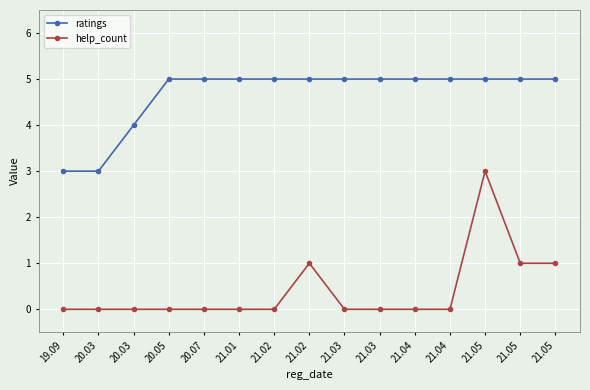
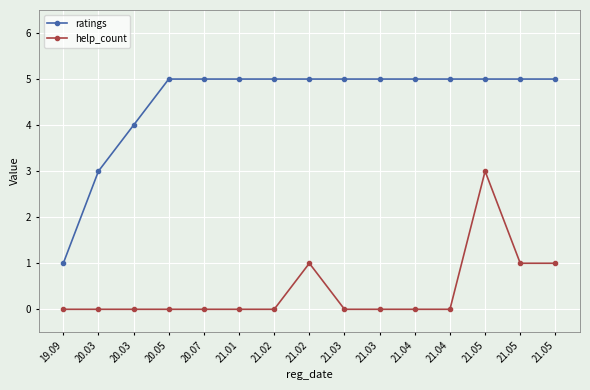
ratings, 19.09: 3 -> 1
